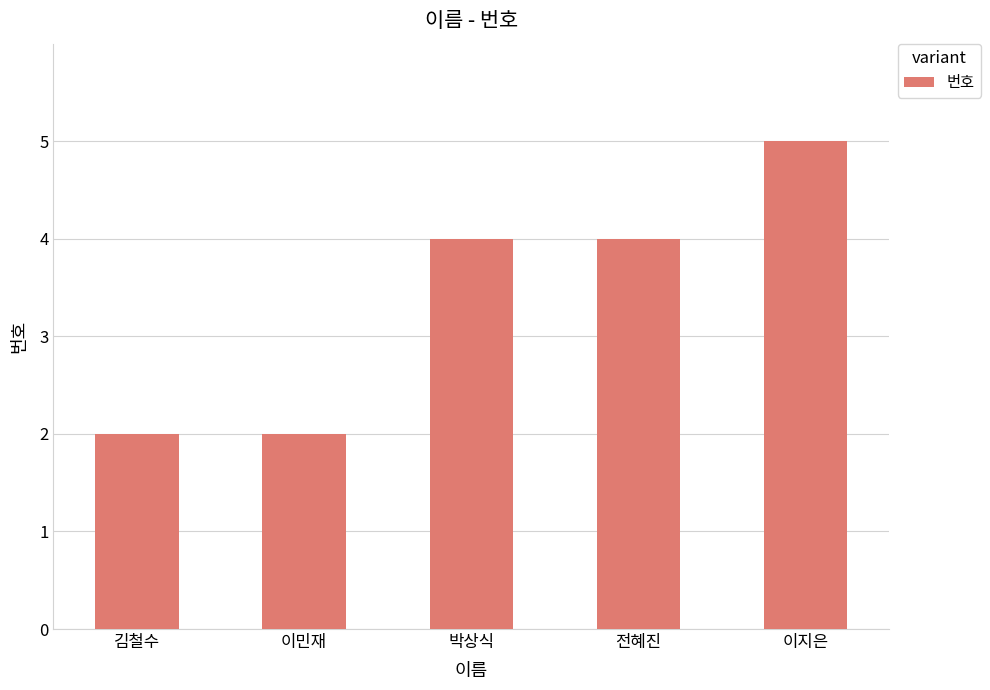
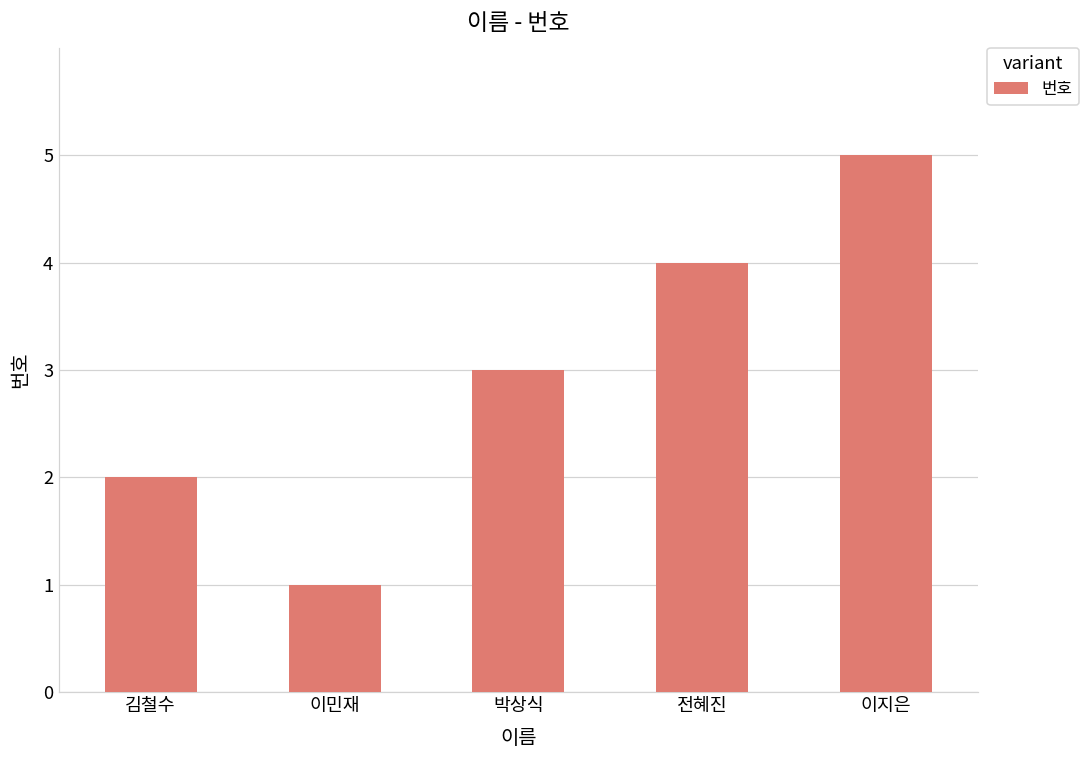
이민재: 2 -> 1
박상식: 4 -> 3
